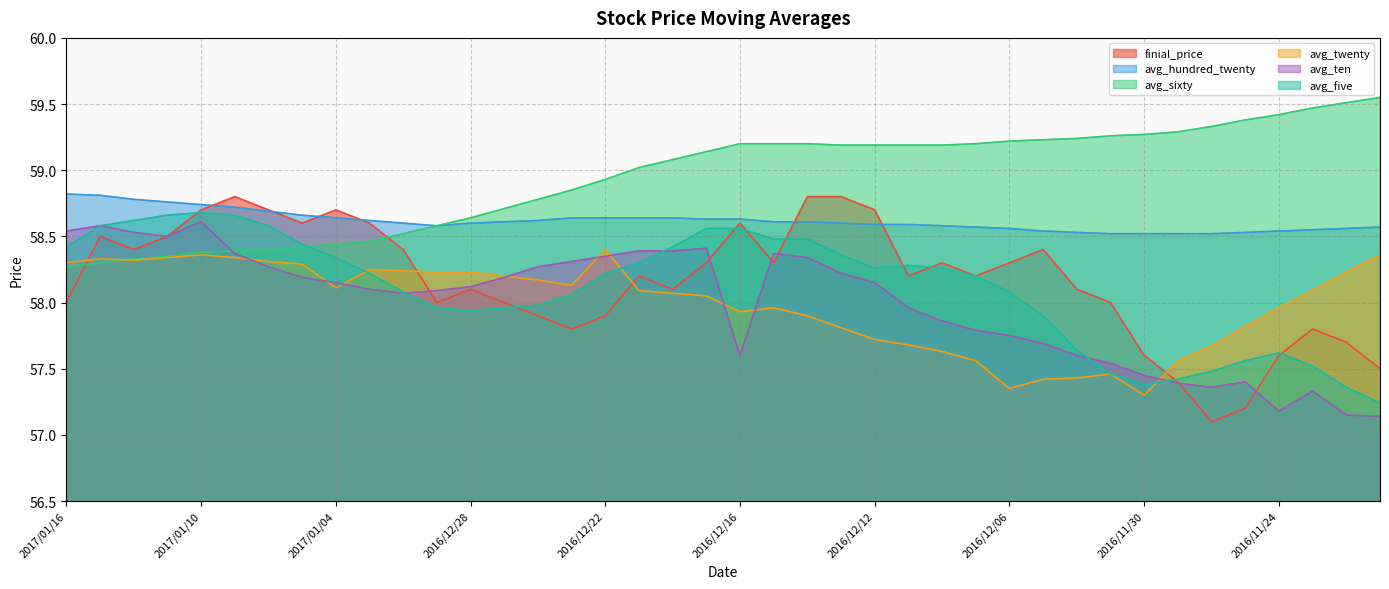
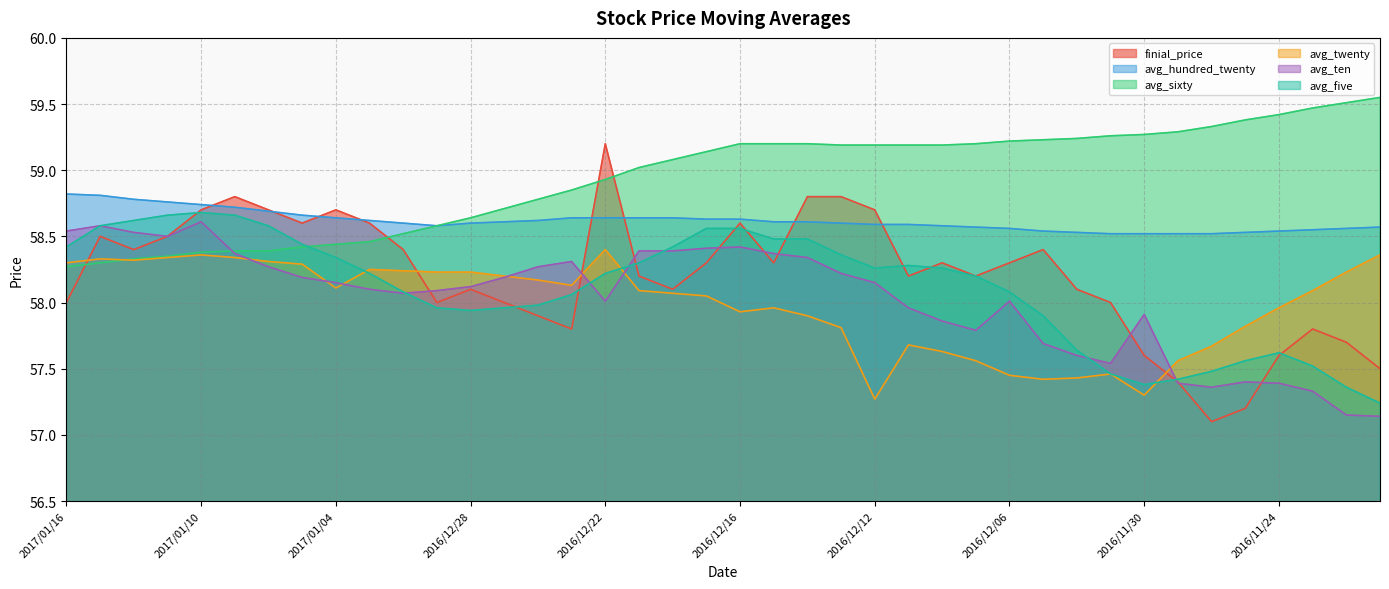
finial_price, 2016/12/22: 57.9 -> 59.2
avg_ten, 2016/12/22: 58.35 -> 58.01
avg_ten, 2016/12/16: 57.60 -> 58.42
avg_twenty, 2016/12/12: 57.72 -> 57.27
avg_twenty, 2016/12/06: 57.35 -> 57.45
avg_ten, 2016/12/06: 57.75 -> 58.01
avg_ten, 2016/11/30: 57.45 -> 57.91
avg_ten, 2016/11/24: 57.18 -> 57.39
